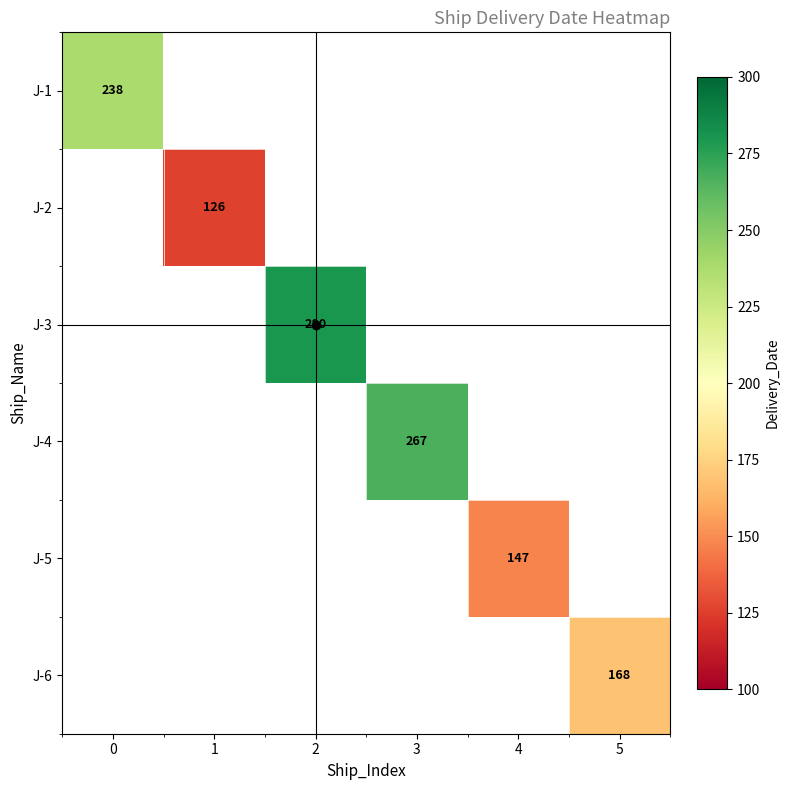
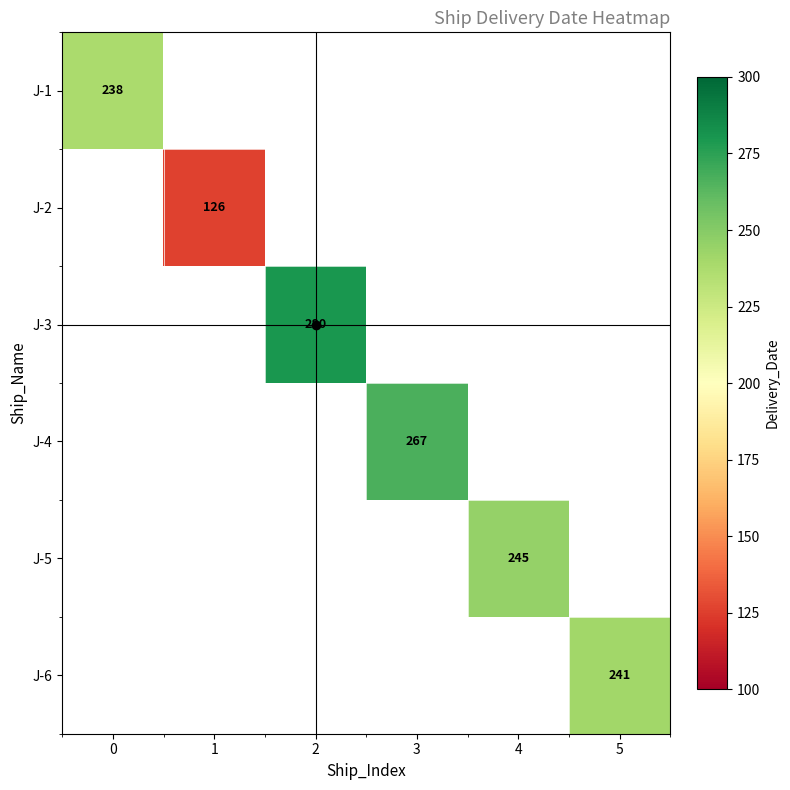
J-5, 4: 147 -> 245
J-6, 5: 168 -> 241
